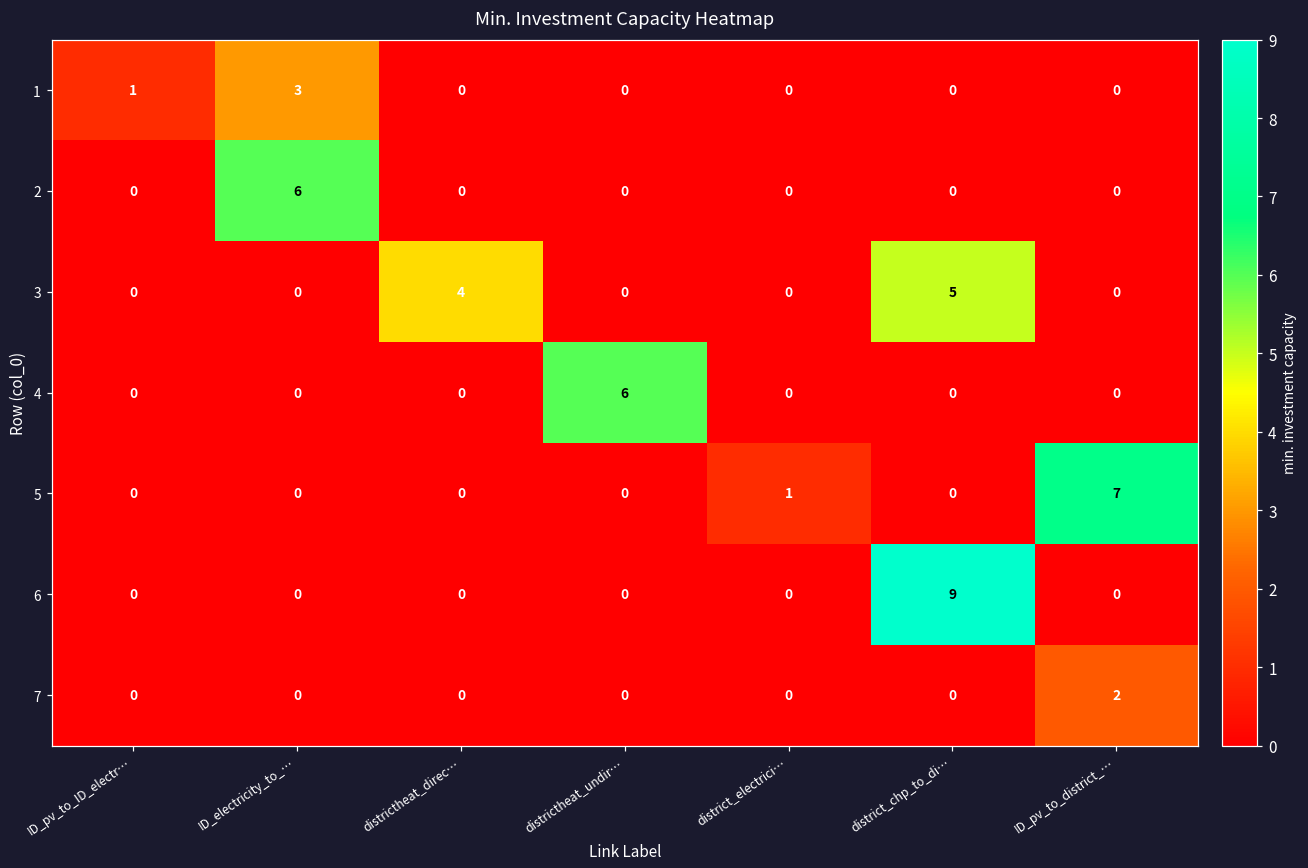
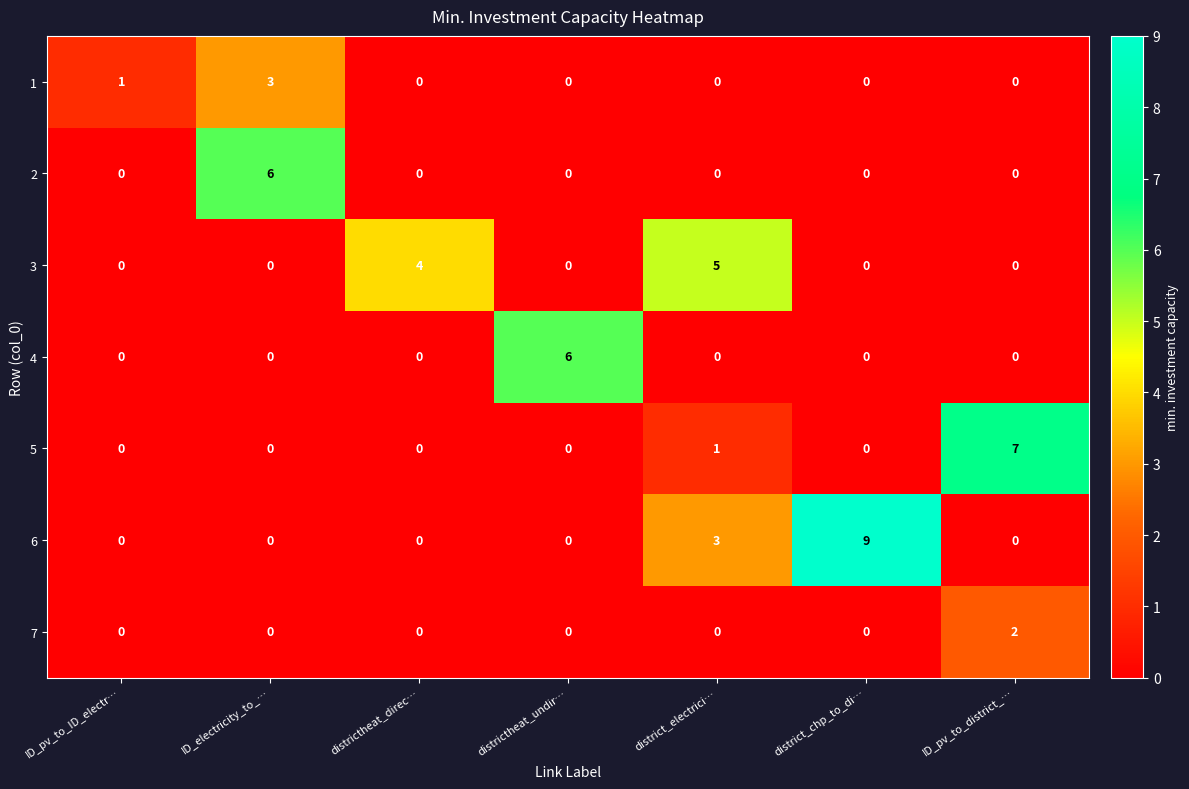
3, district_electrici…: 0 -> 5
3, district_chp_to_di…: 5 -> 0
6, district_electrici…: 0 -> 3
